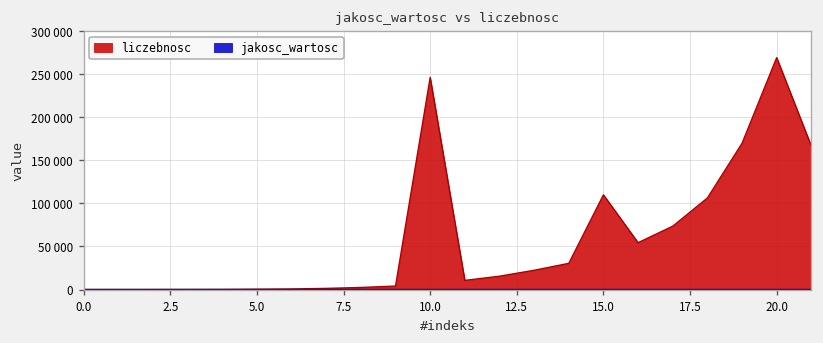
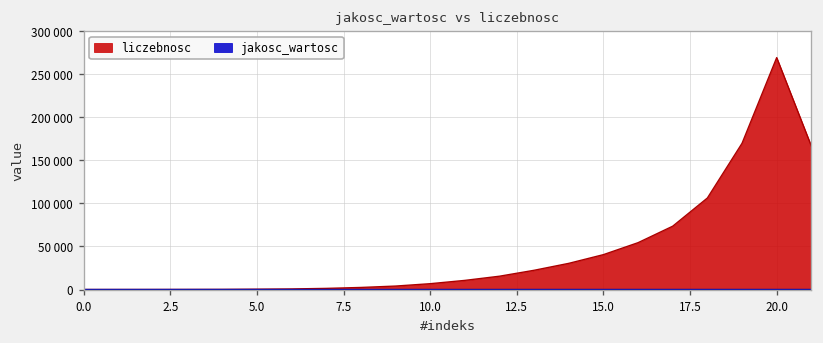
liczebnosc, 10.0: 250000 -> 10000
liczebnosc, 15.0: 110000 -> 40000
